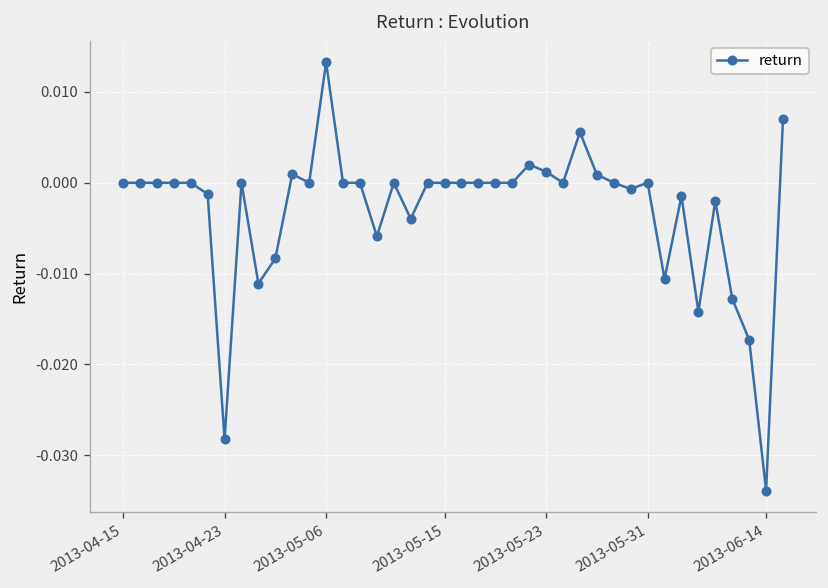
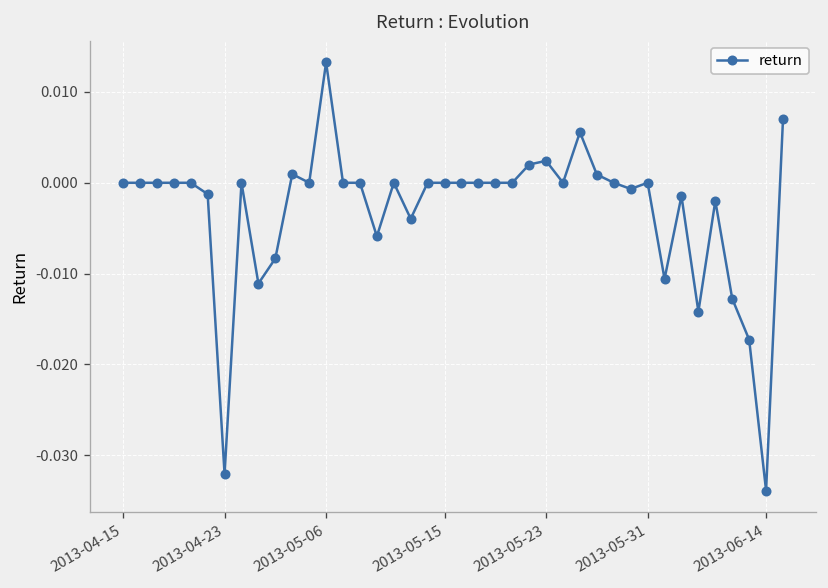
2013-04-23: -0.028 -> -0.032
2013-05-23: 0.001 -> 0.002
